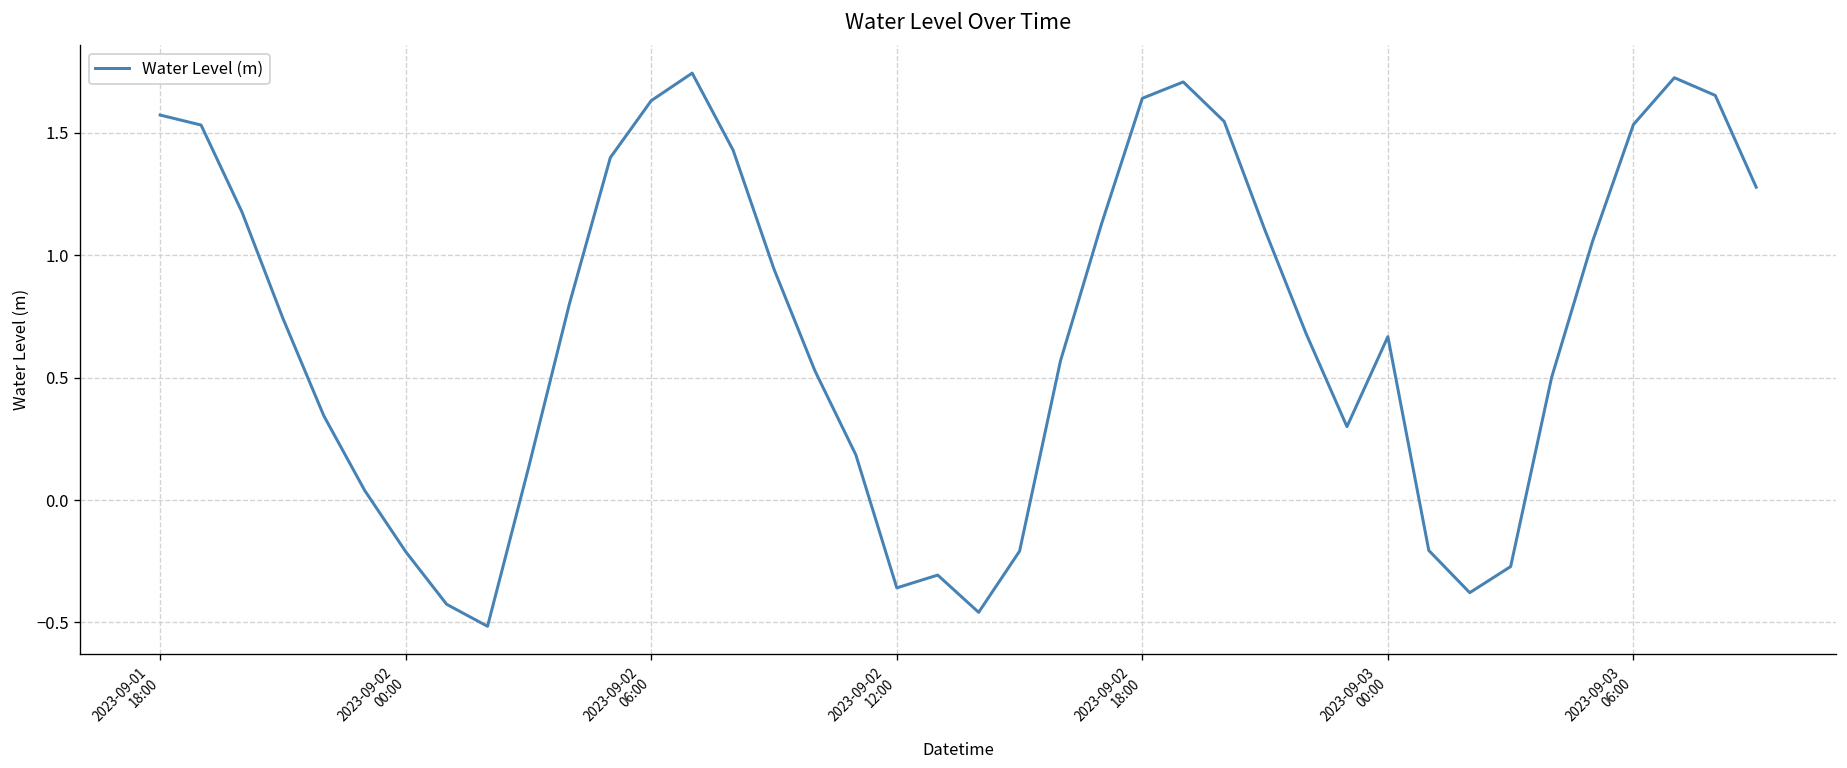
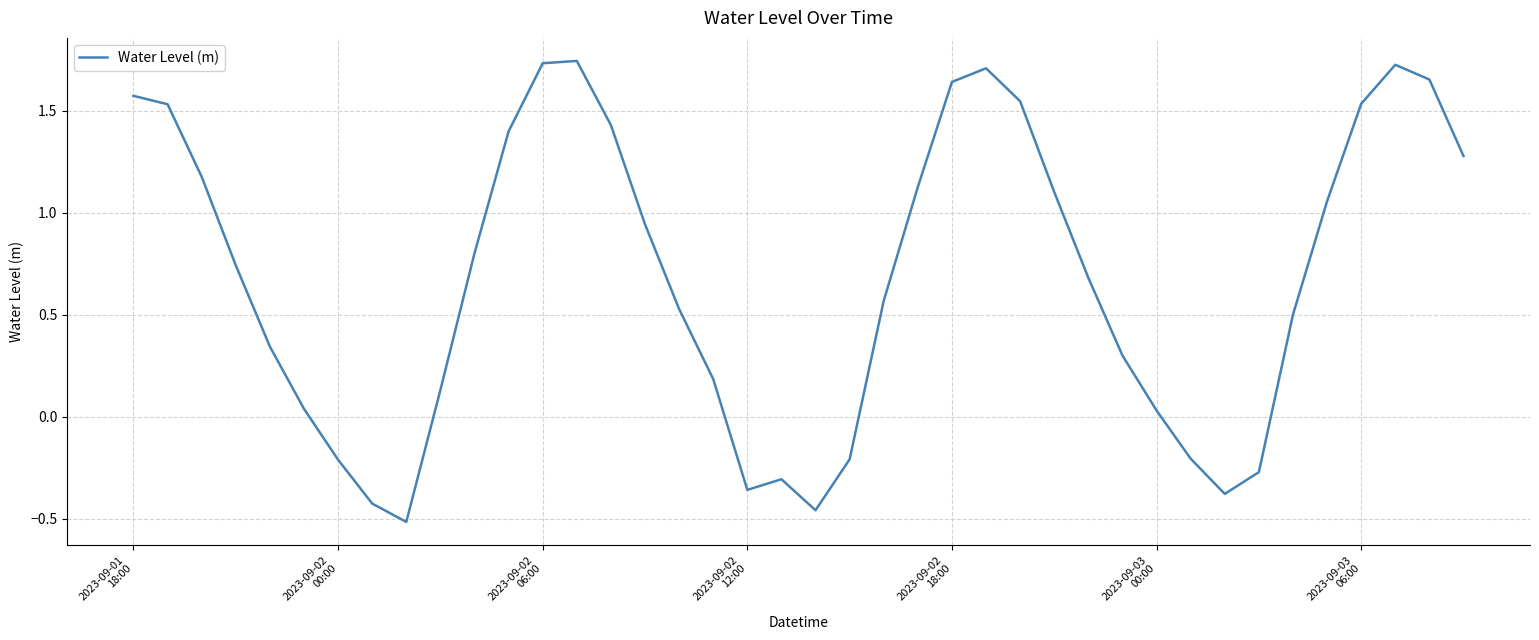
2023-09-02 06:00: 1.63 -> 1.73
2023-09-03 00:00: 0.67 -> 0.03
